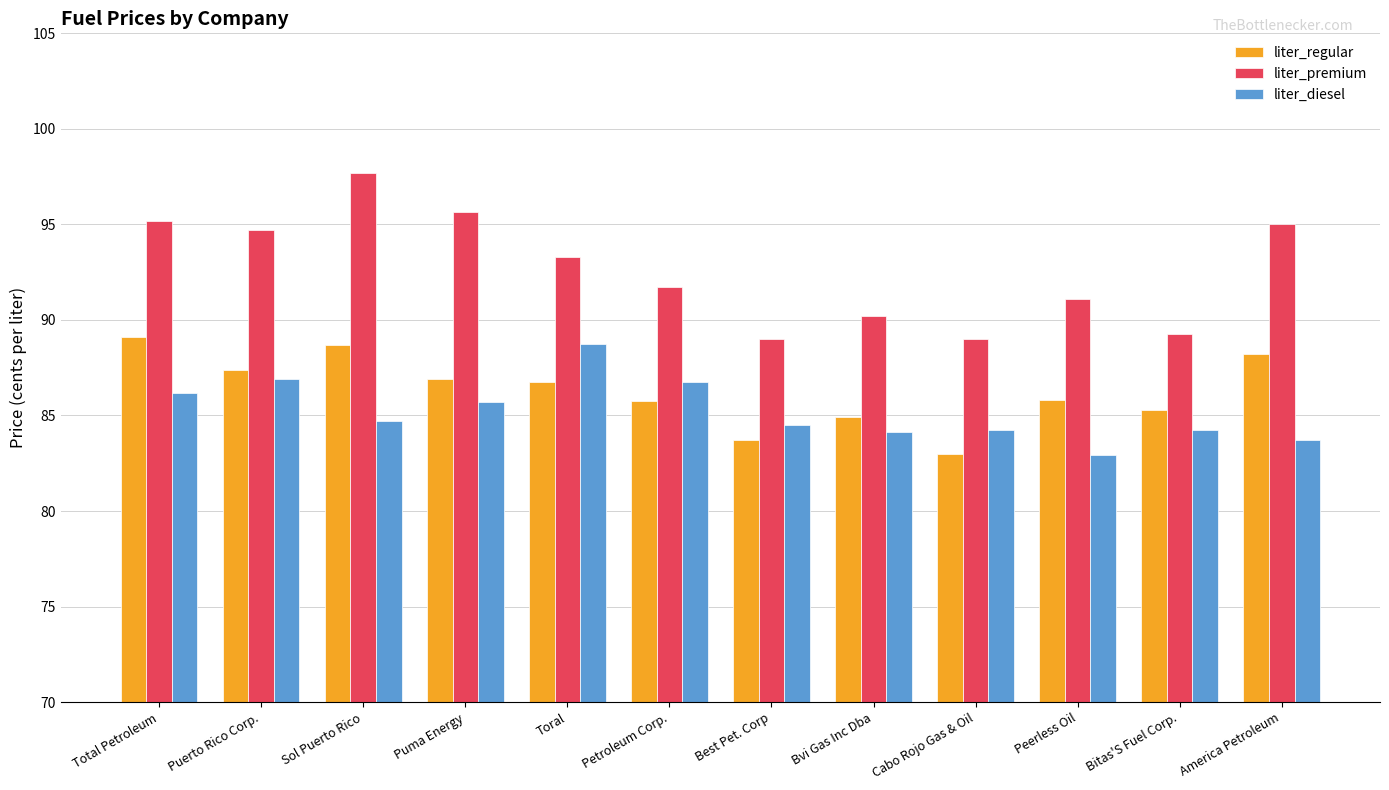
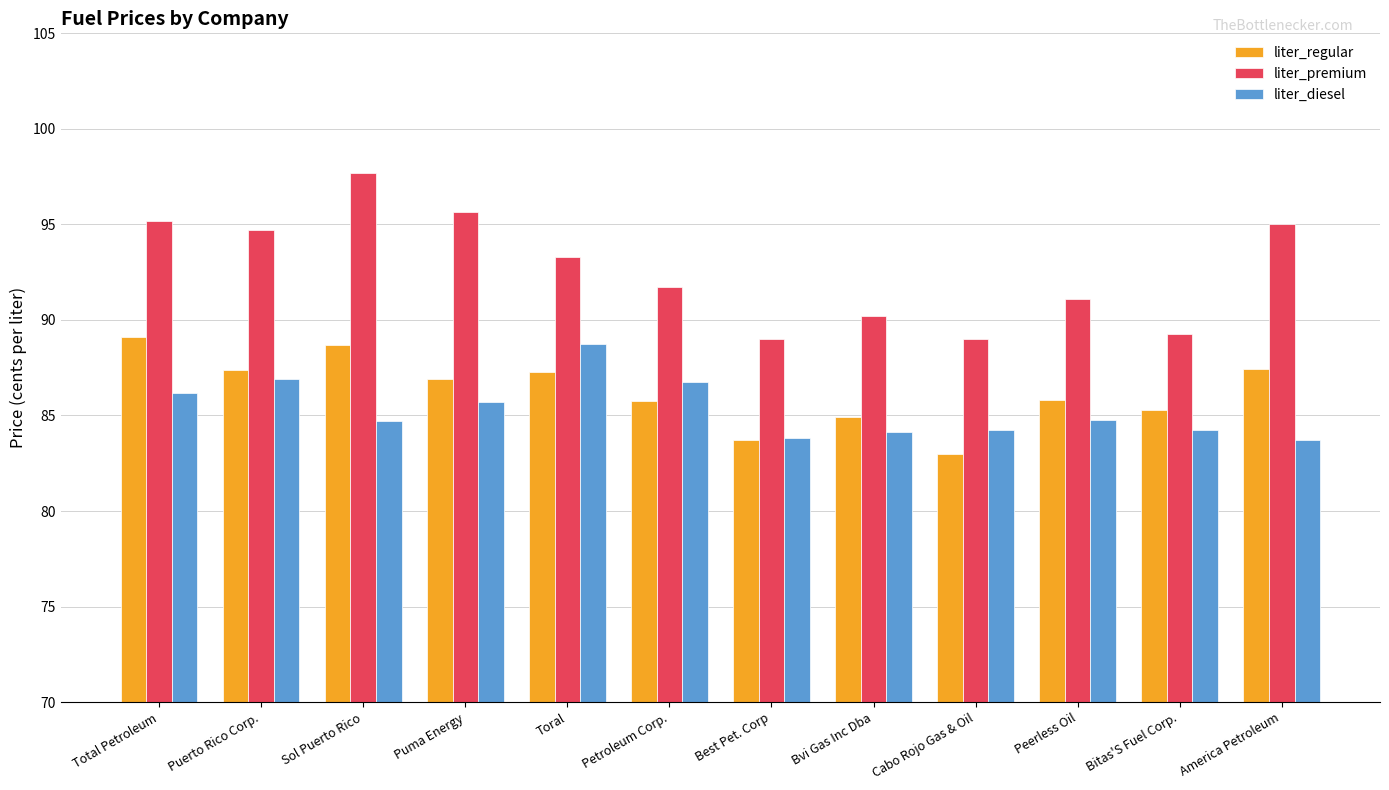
liter_regular, Toral: 86.7 -> 87.3
liter_diesel, Best Pet. Corp: 84.5 -> 83.8
liter_diesel, Peerless Oil: 82.9 -> 84.8
liter_regular, America Petroleum: 88.2 -> 87.4
